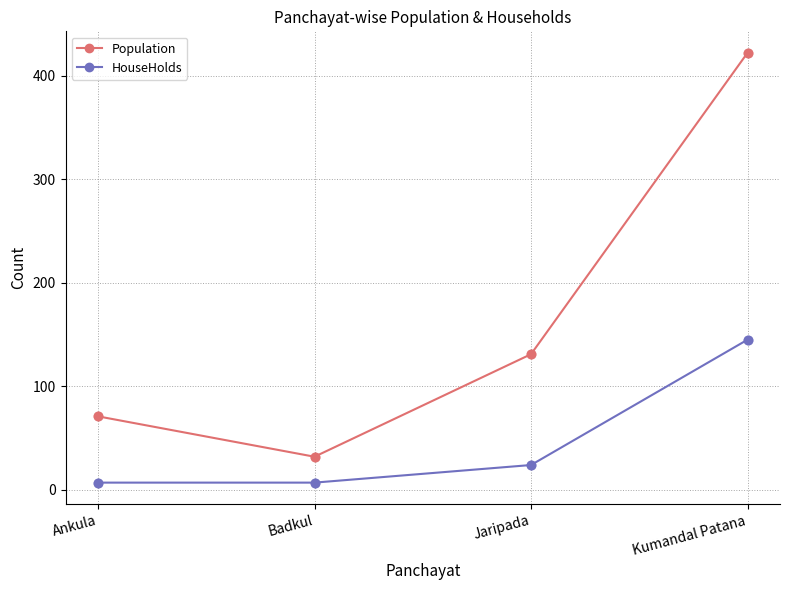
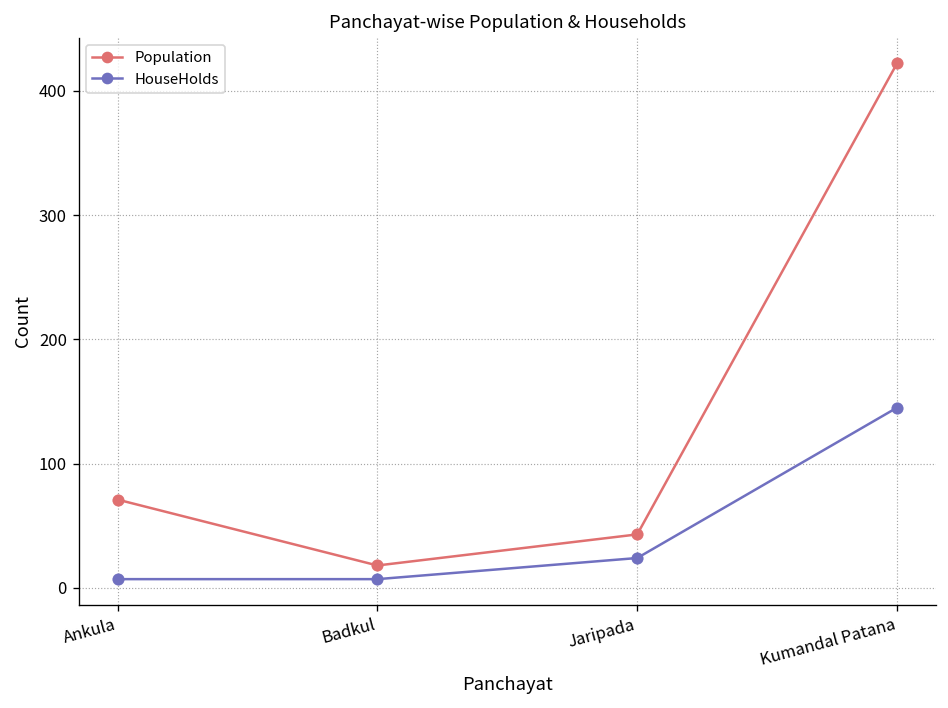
Population, Badkul: 32 -> 18
Population, Jaripada: 131 -> 43
